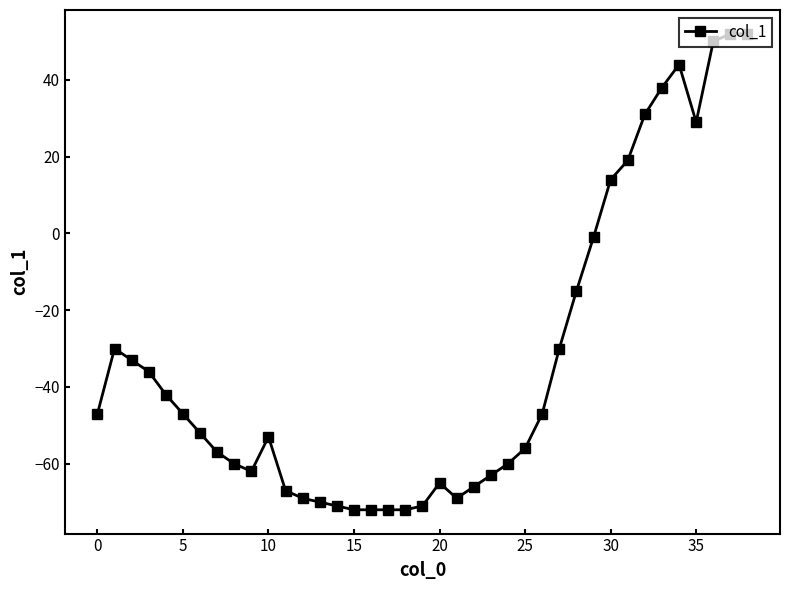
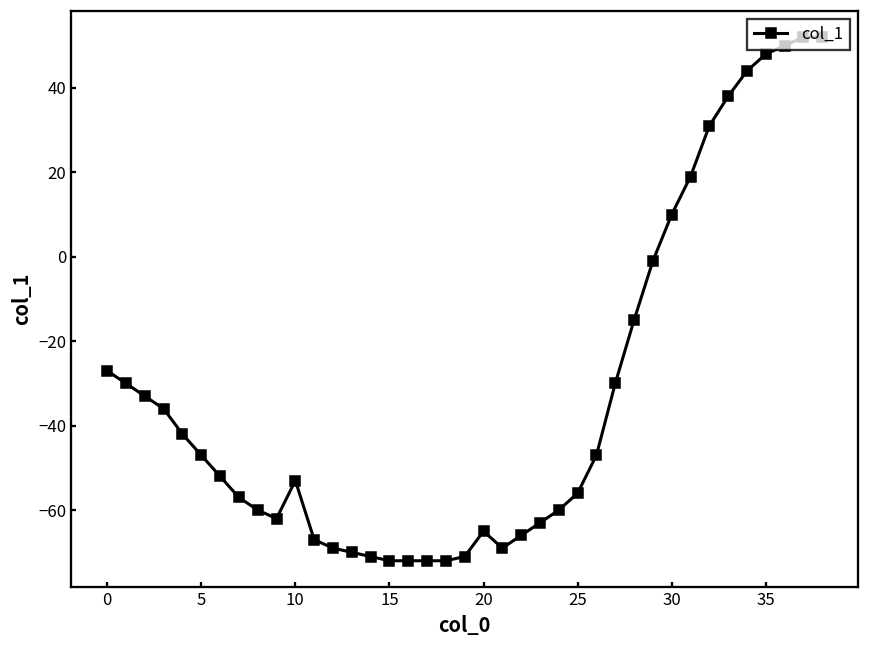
0: -47 -> -27
30: 14 -> 10
35: 29 -> 48
